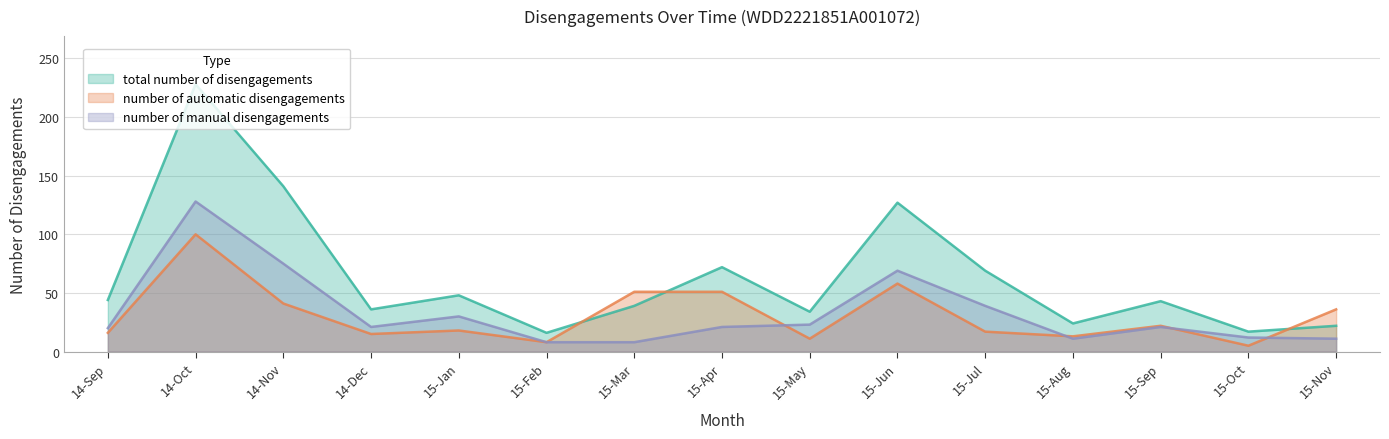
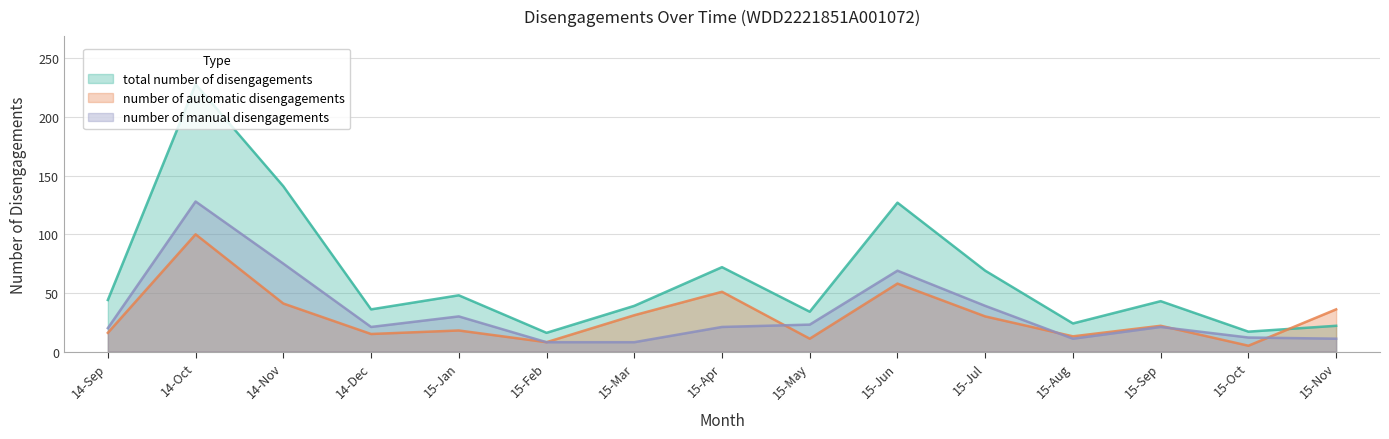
number of automatic disengagements, 15-Mar: 51 -> 31
number of automatic disengagements, 15-Jul: 17 -> 30
